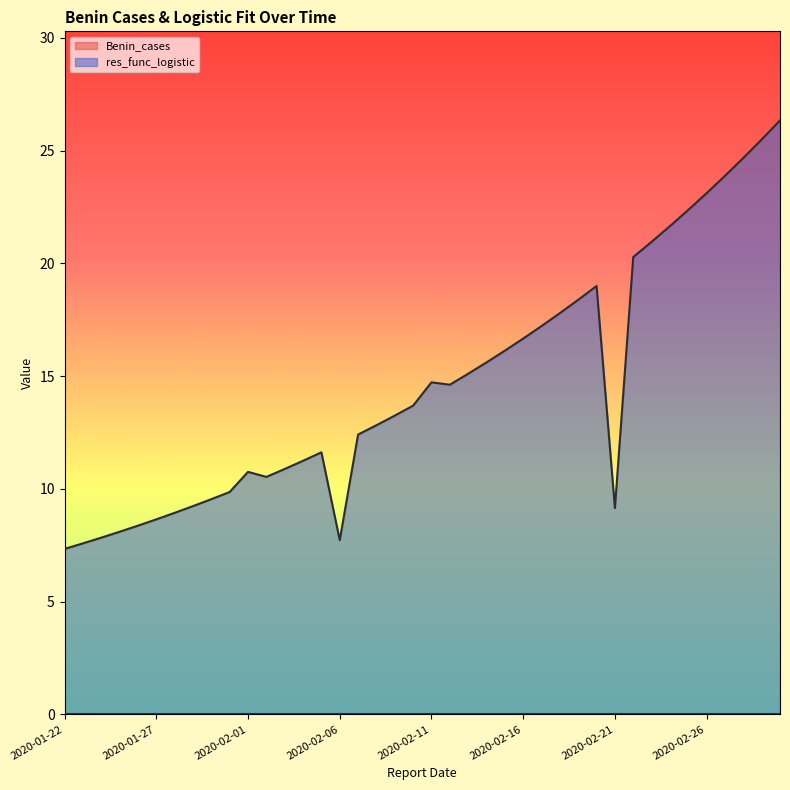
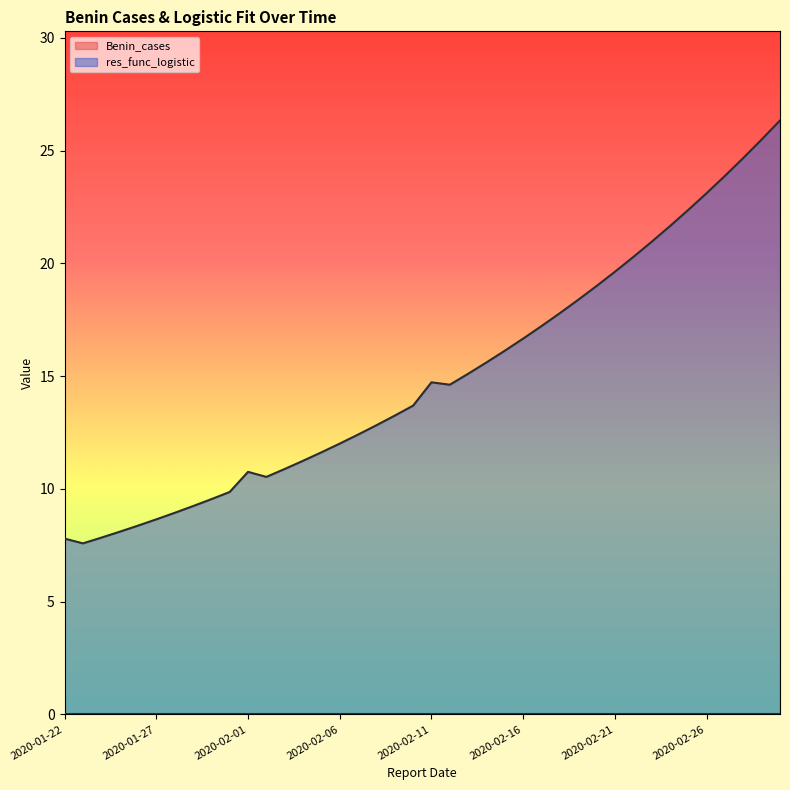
res_func_logistic, 2020-01-22: 7.3 -> 7.8
res_func_logistic, 2020-02-06: 7.7 -> 12.0
res_func_logistic, 2020-02-21: 9.1 -> 19.6
